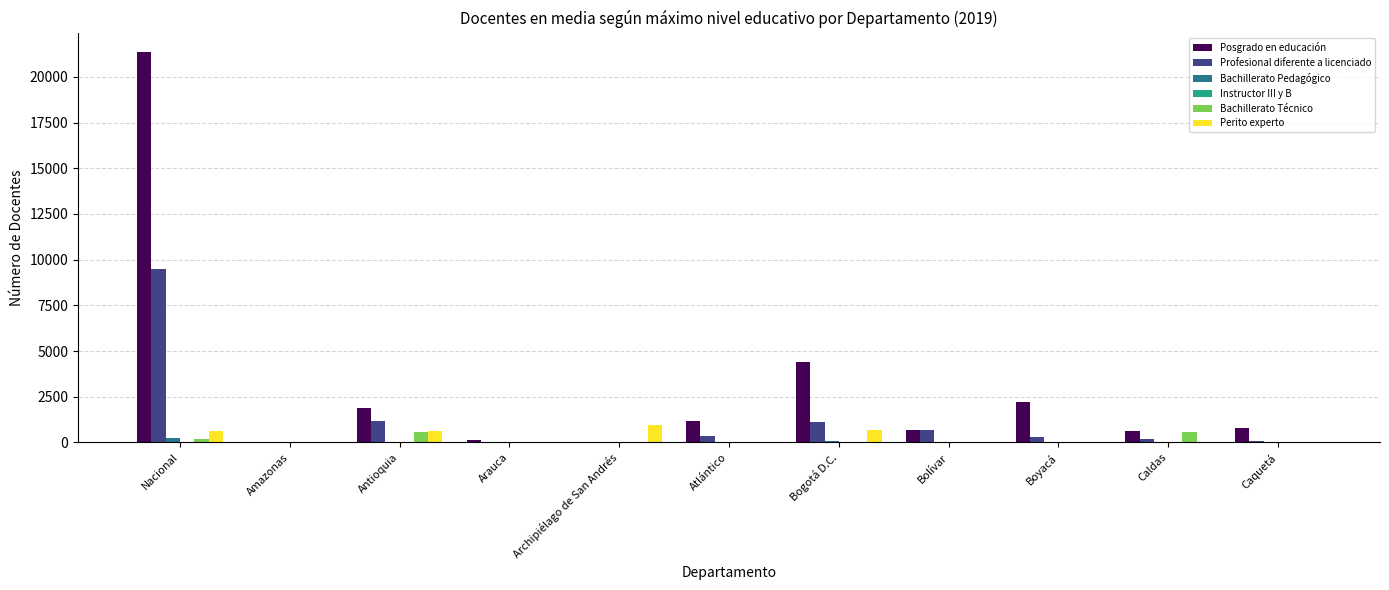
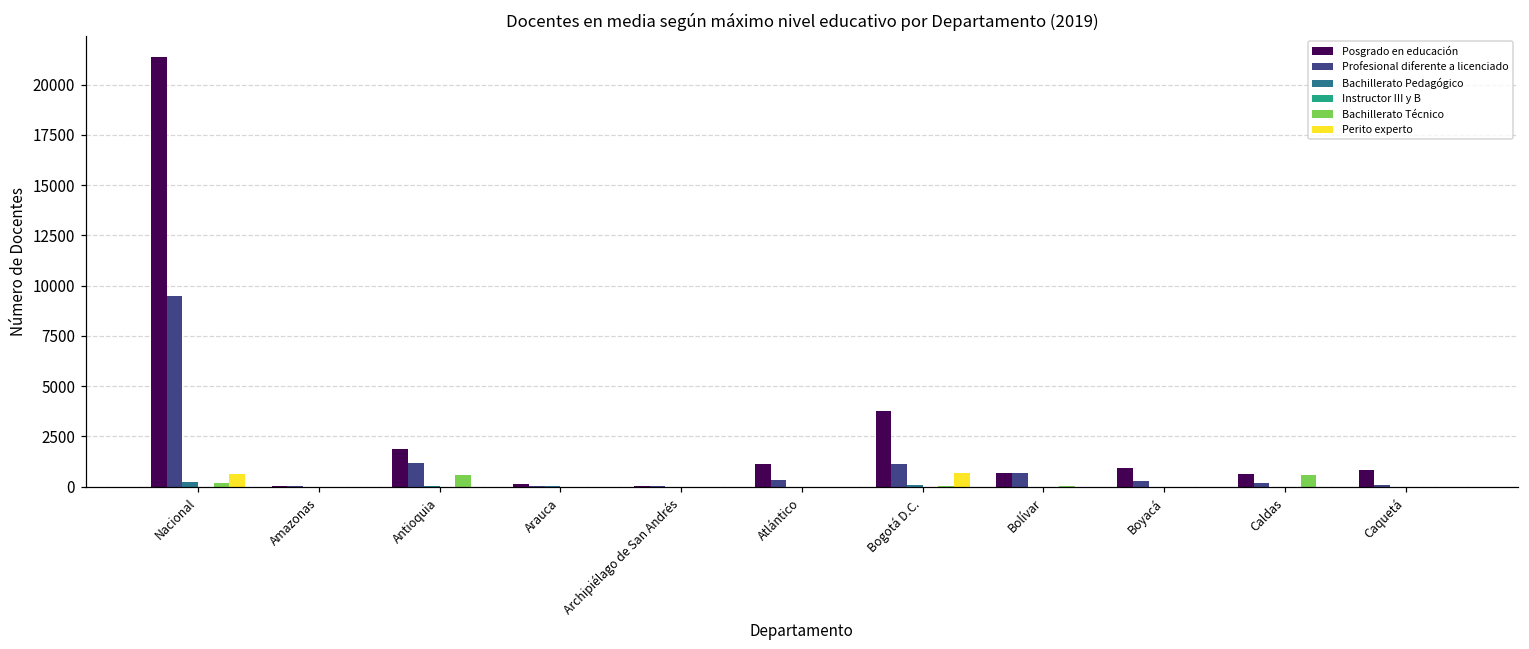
Perito experto, Antioquia: 600 -> 0
Perito experto, Archipiélago de San Andrés: 900 -> 0
Posgrado en educación, Bogotá D.C.: 4400 -> 3700
Posgrado en educación, Boyacá: 2200 -> 1000
